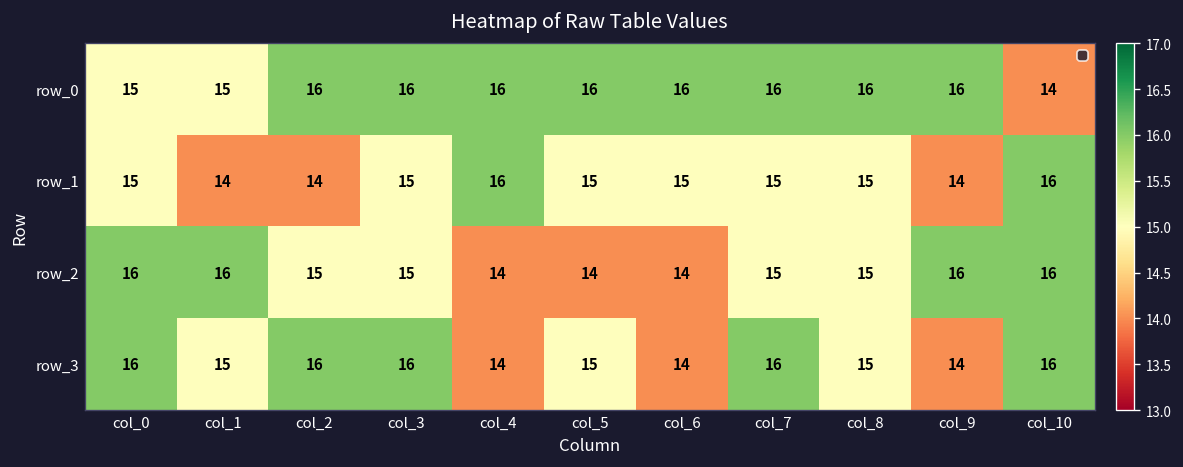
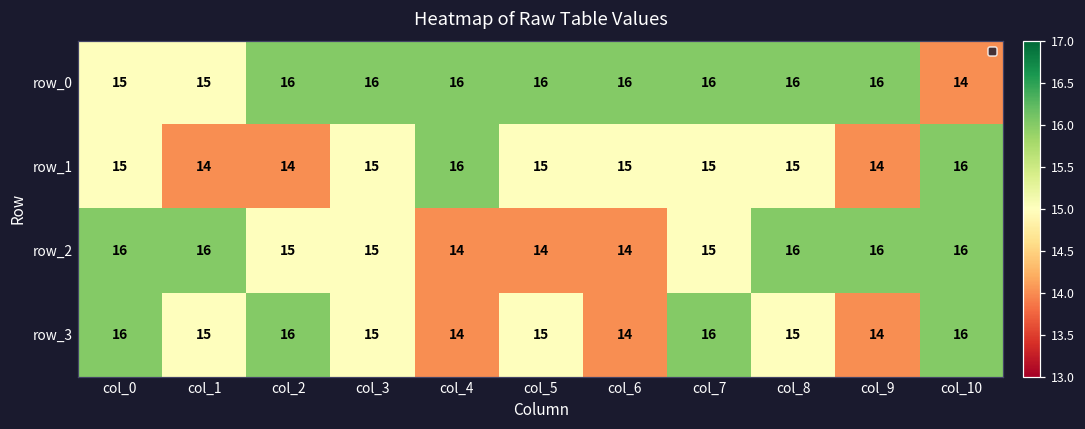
row_2, col_8: 15 -> 16
row_3, col_3: 16 -> 15
